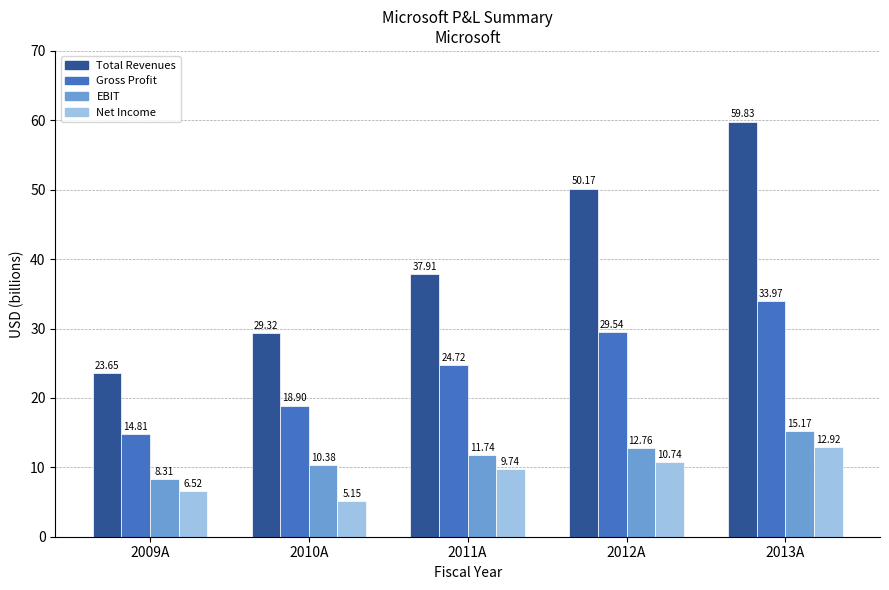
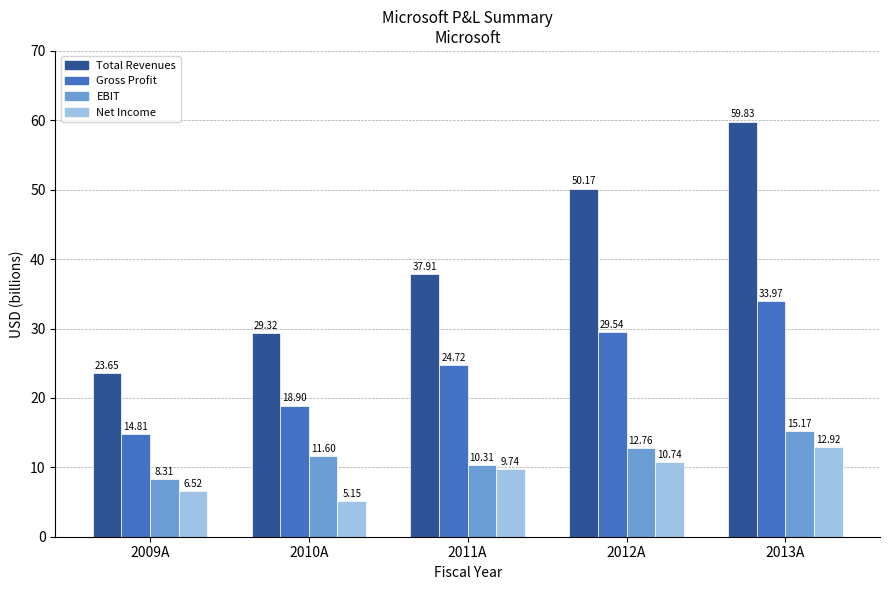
EBIT, 2010A: 10.38 -> 11.60
EBIT, 2011A: 11.74 -> 10.31
